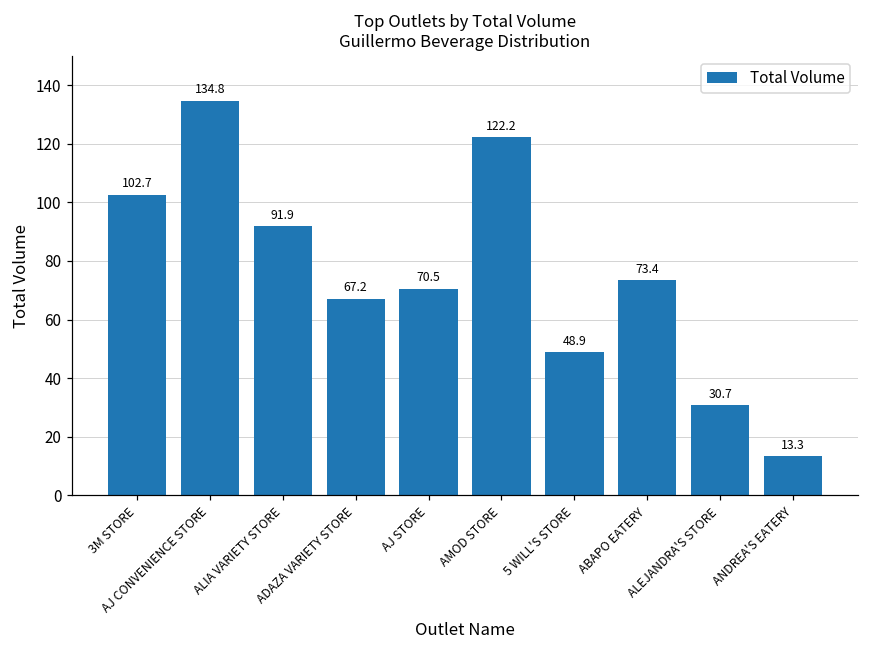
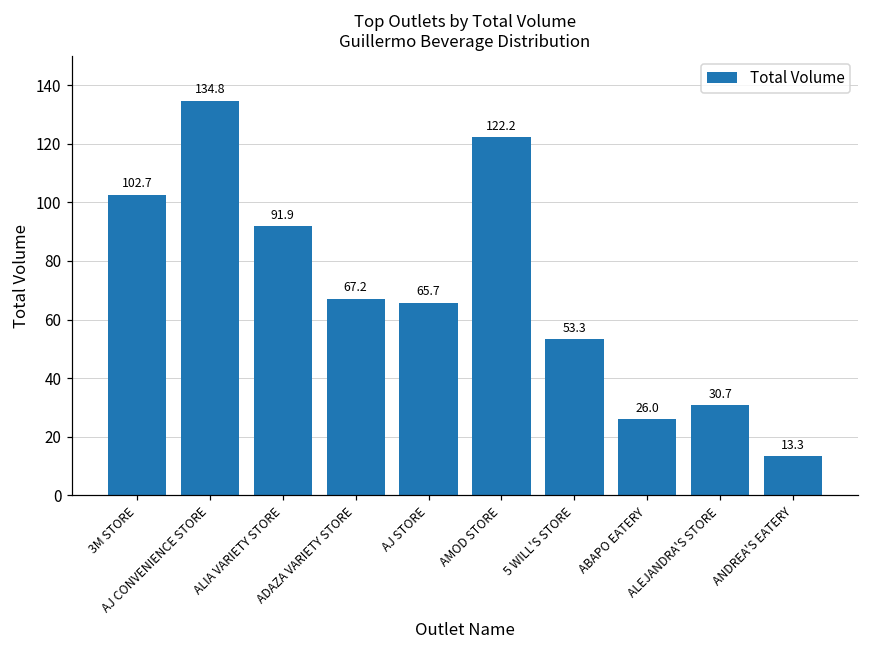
AJ STORE: 70.5 -> 65.7
5 WILL'S STORE: 48.9 -> 53.3
ABAPO EATERY: 73.4 -> 26.0
